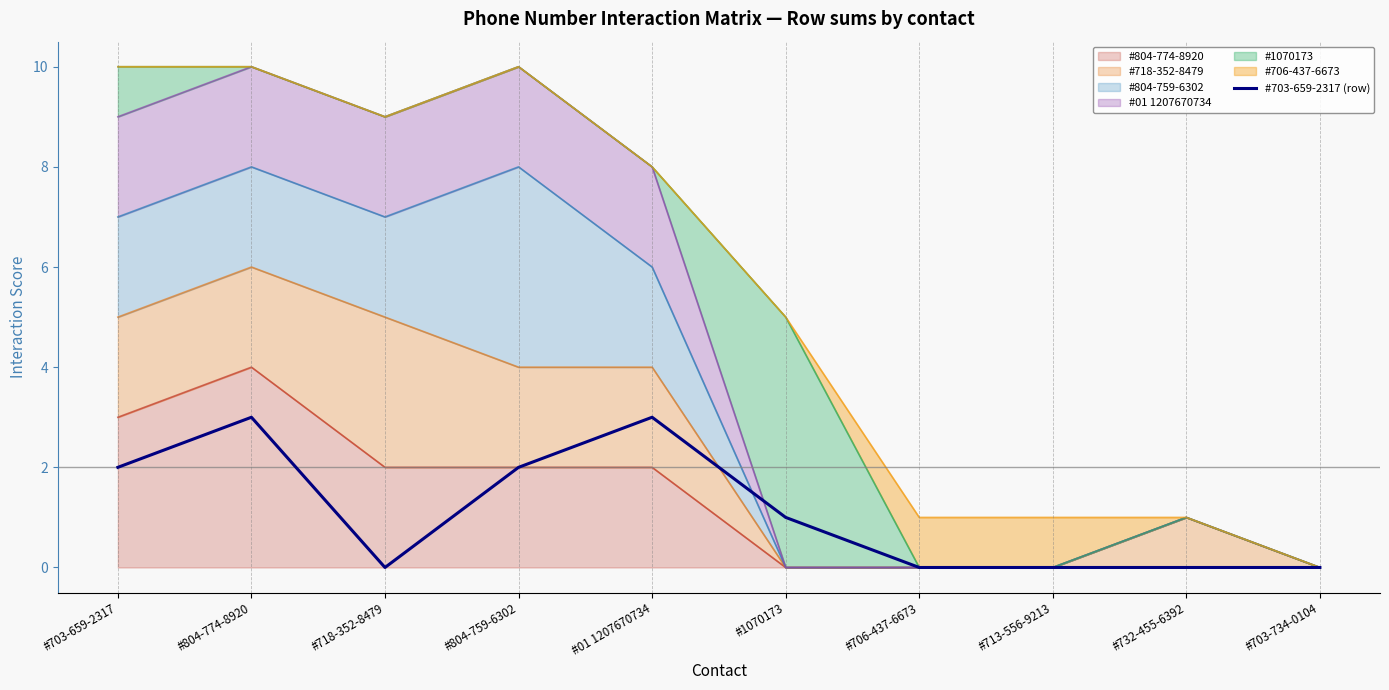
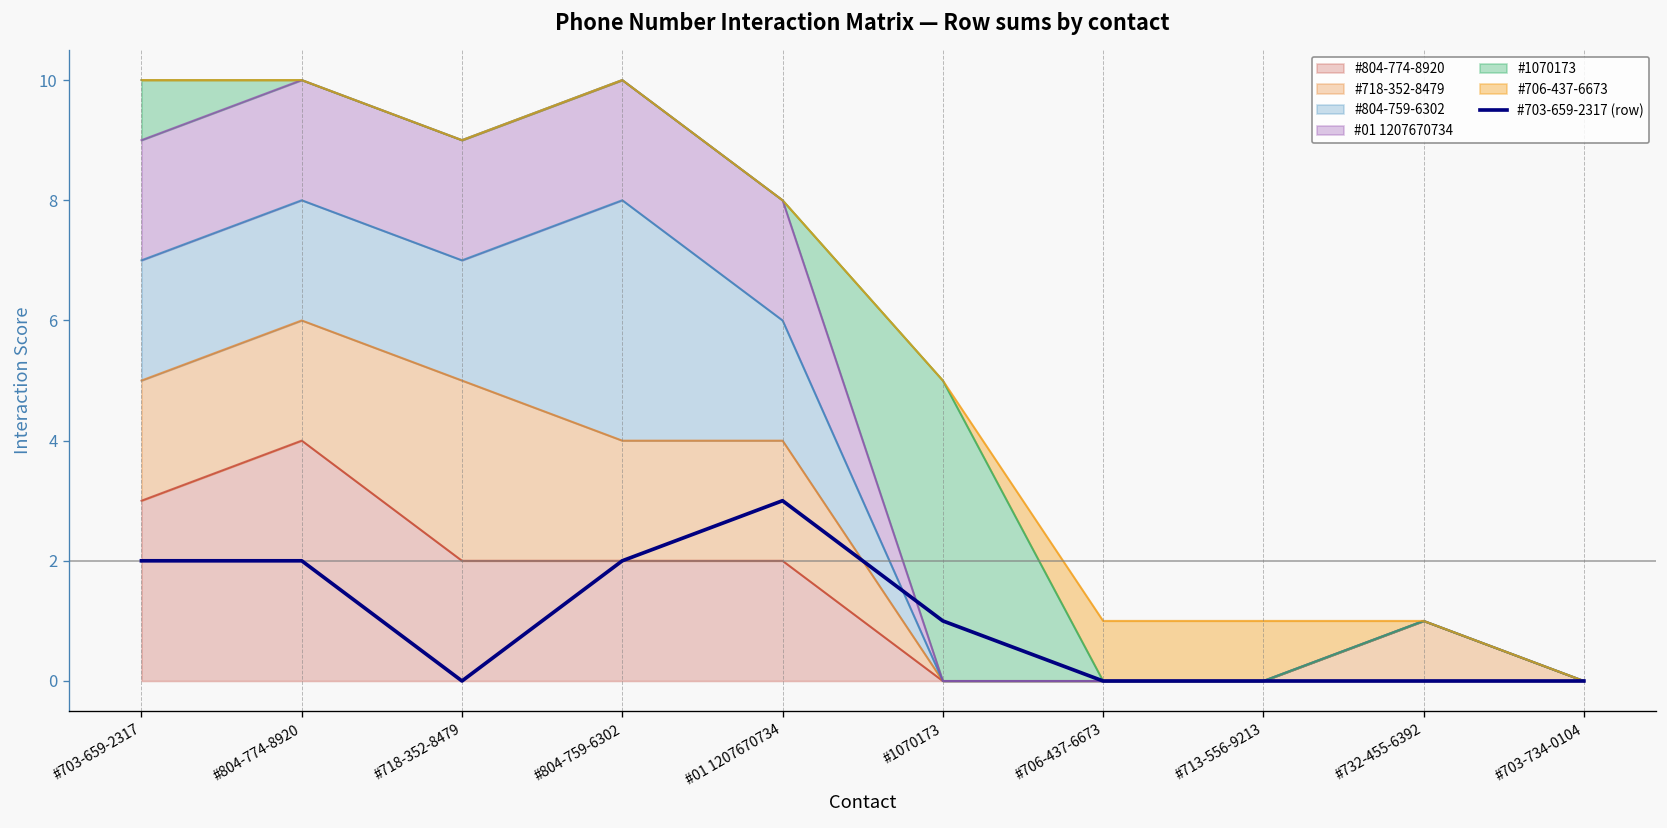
#703-659-2317 (row), #804-774-8920: 3 -> 2
